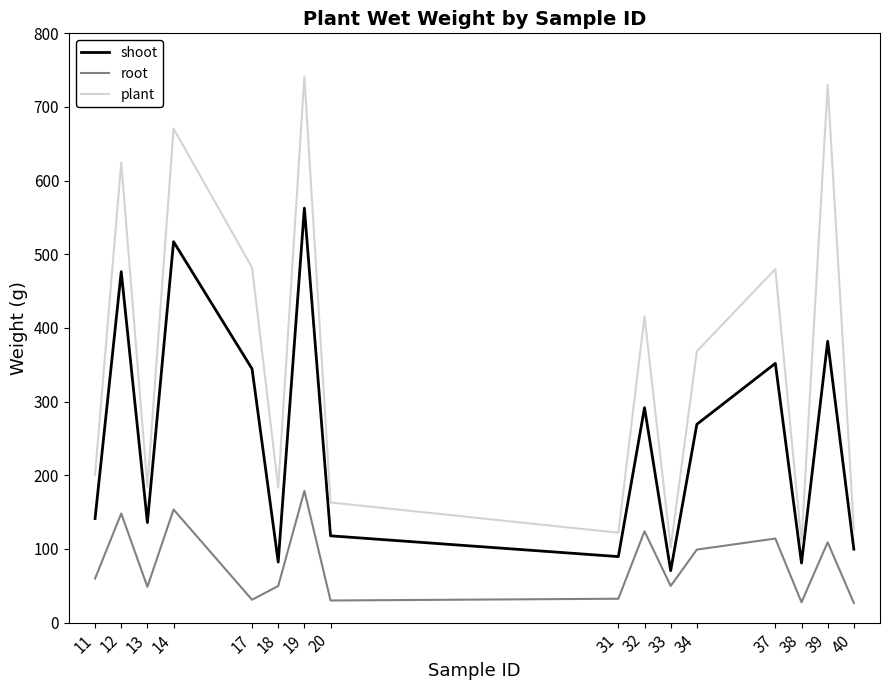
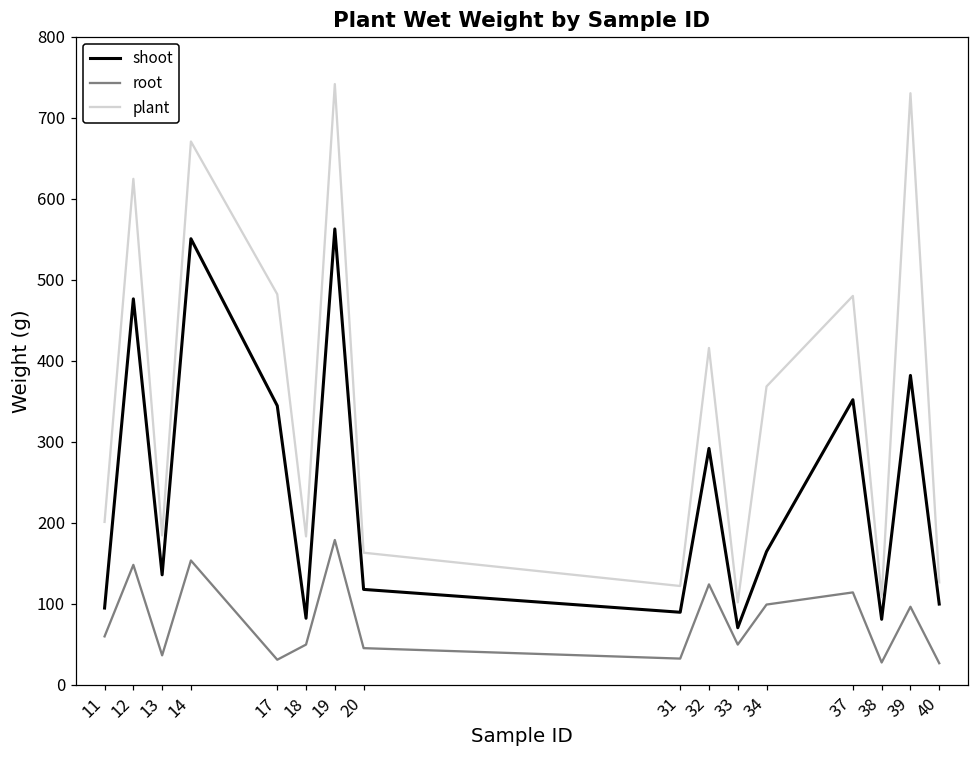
shoot, 11: 140 -> 90
root, 13: 50 -> 40
shoot, 14: 520 -> 550
root, 20: 30 -> 50
shoot, 34: 270 -> 160
root, 39: 110 -> 100
